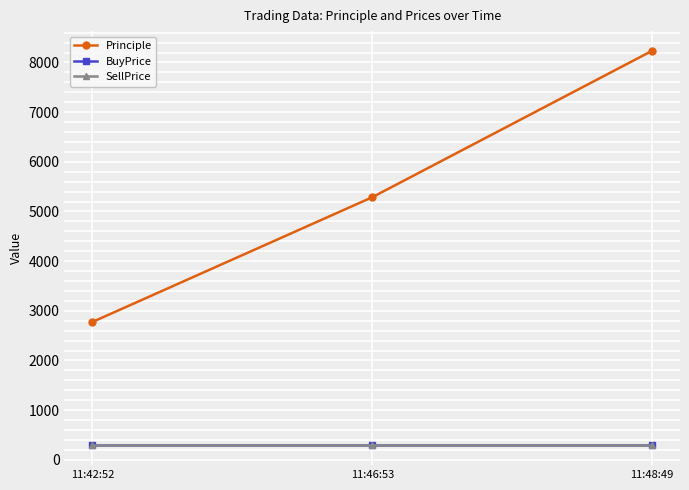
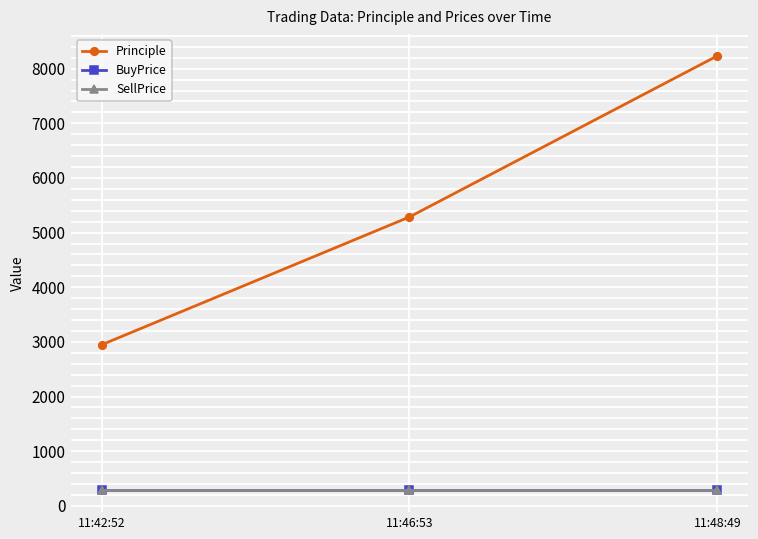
Principle, 11:42:52: 2800 -> 2900
